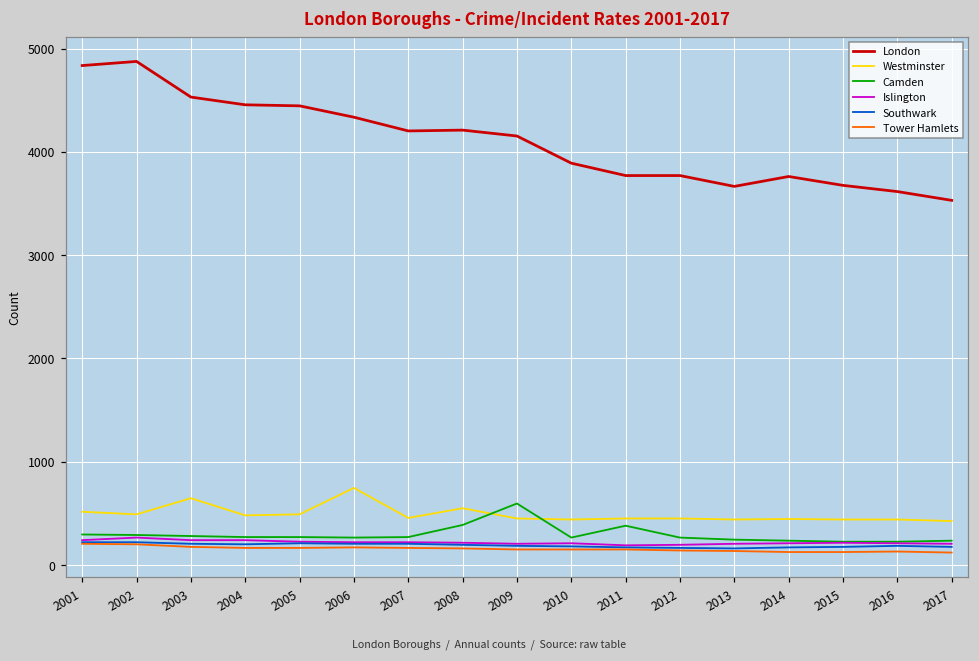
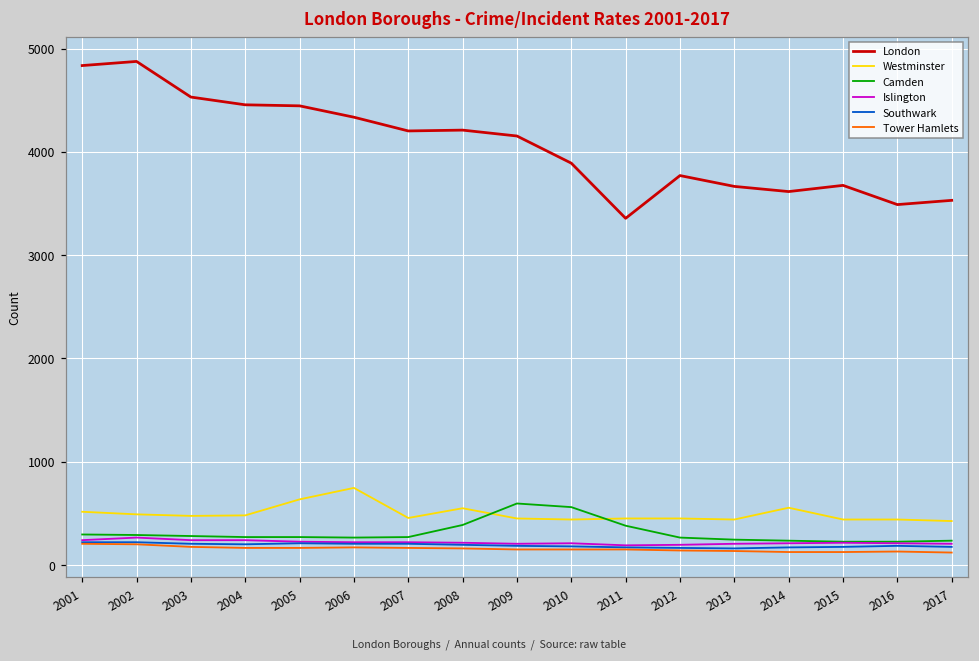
Westminster, 2003: 600 -> 500
Westminster, 2005: 500 -> 600
Camden, 2010: 300 -> 600
London, 2011: 3800 -> 3400
London, 2014: 3800 -> 3600
Westminster, 2014: 400 -> 600
London, 2016: 3600 -> 3500
